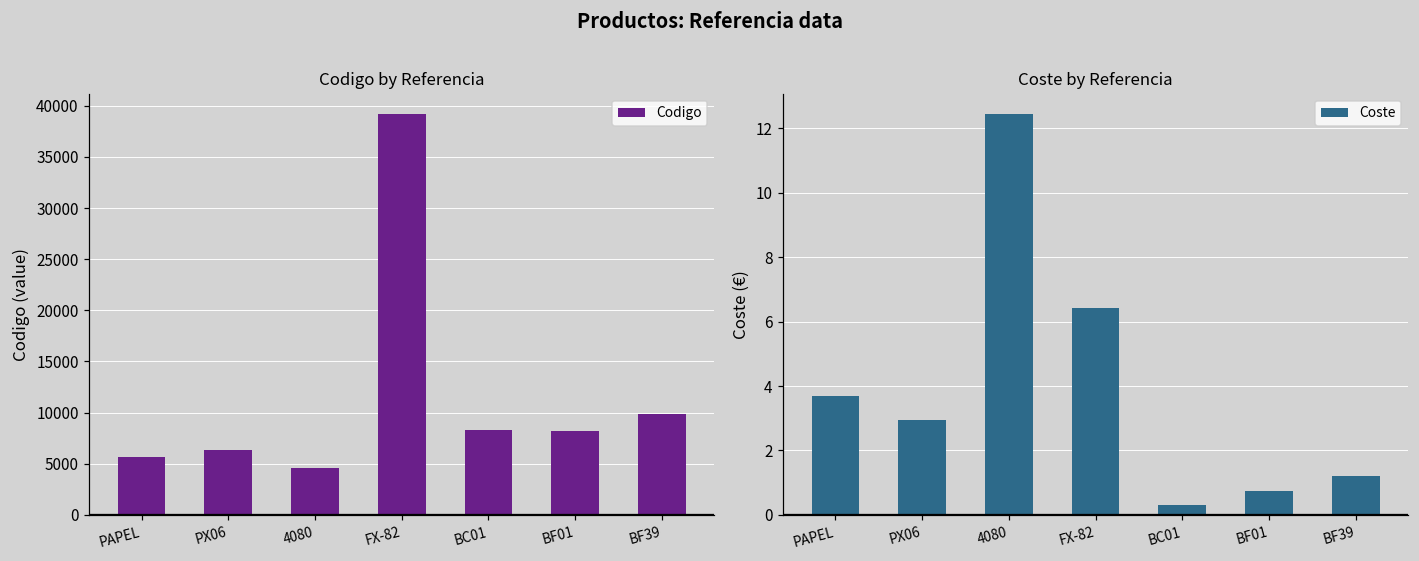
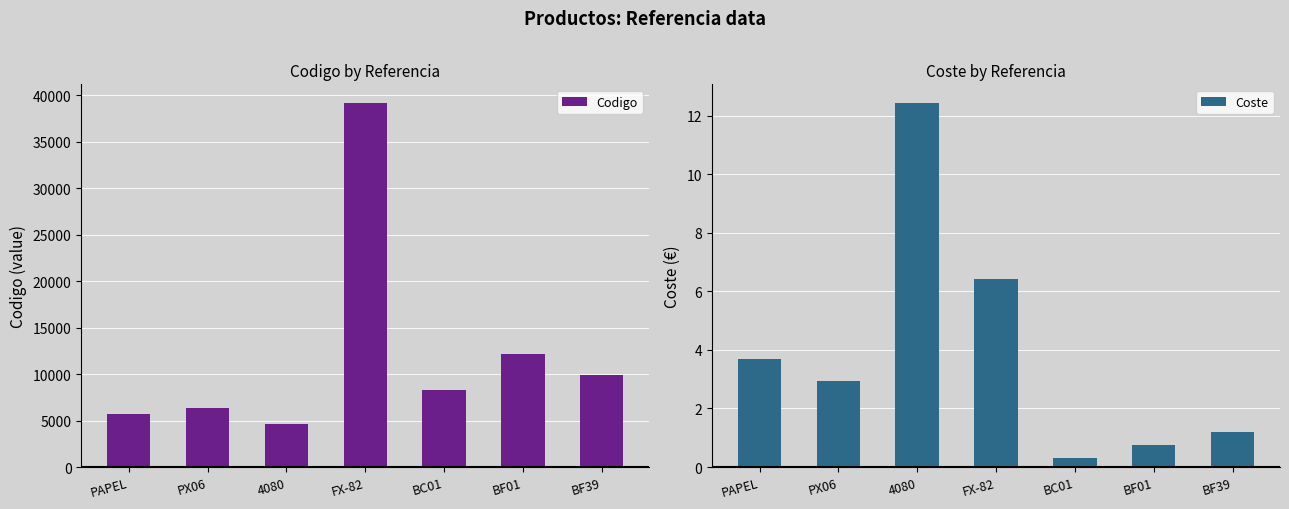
Codigo by Referencia, BF01: 8000 -> 12000
